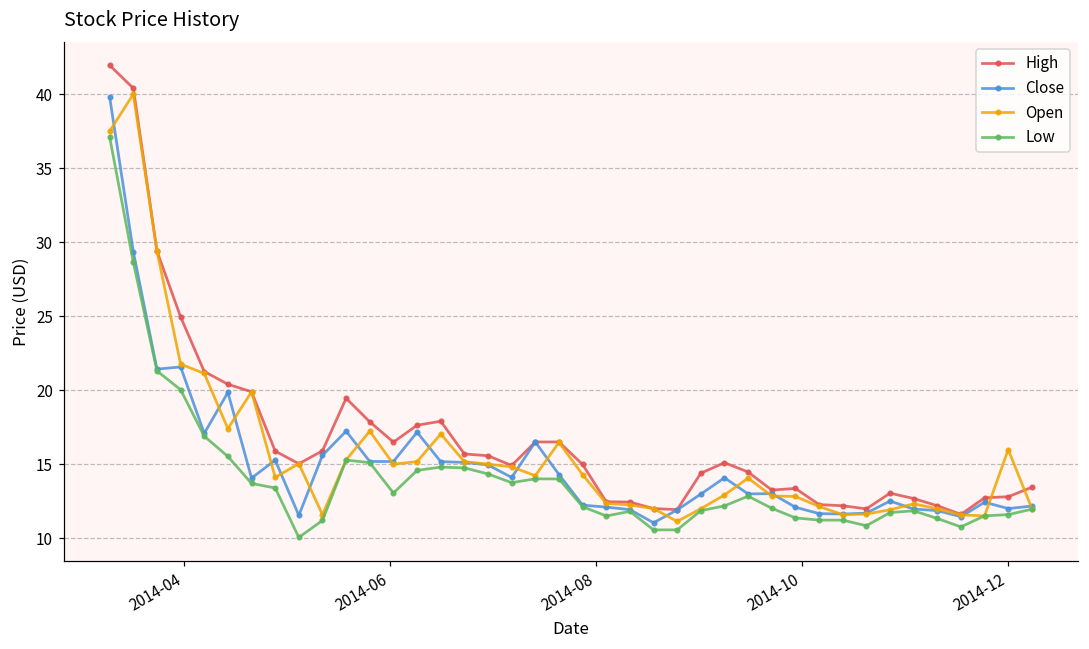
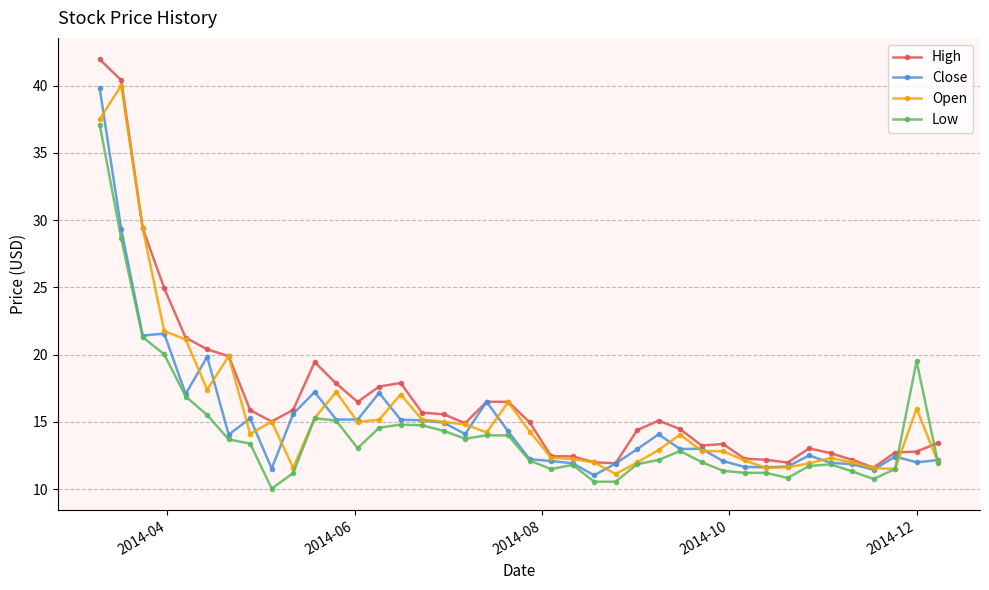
Low, 2014-12: 11.6 -> 19.5
